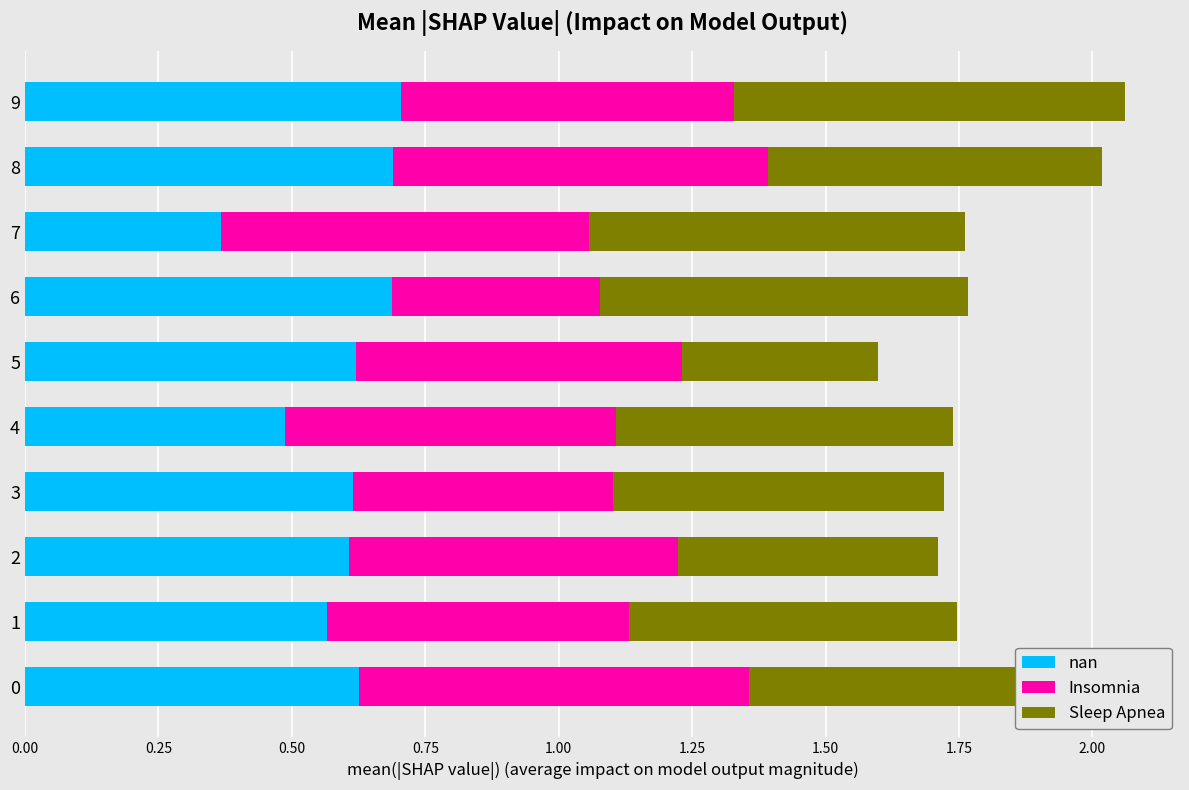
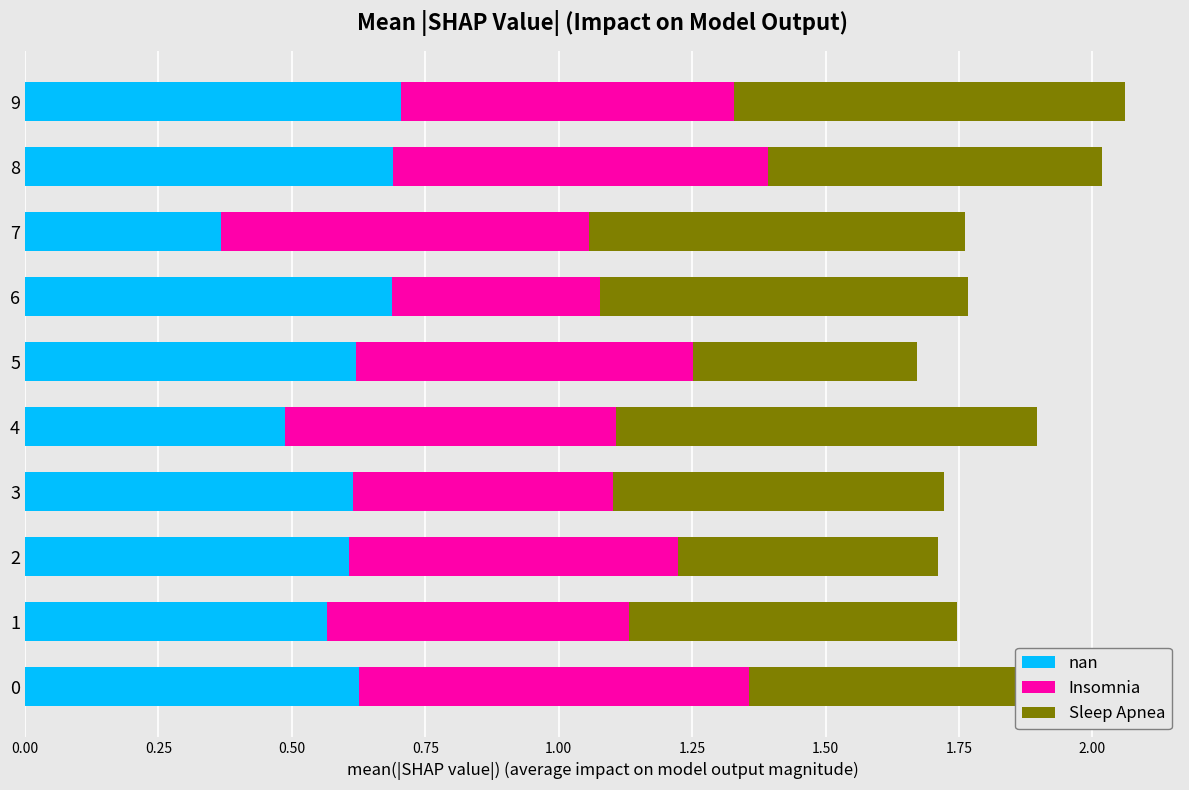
Insomnia, 5: 0.61 -> 0.63
Sleep Apnea, 5: 0.37 -> 0.42
Sleep Apnea, 4: 0.63 -> 0.79
